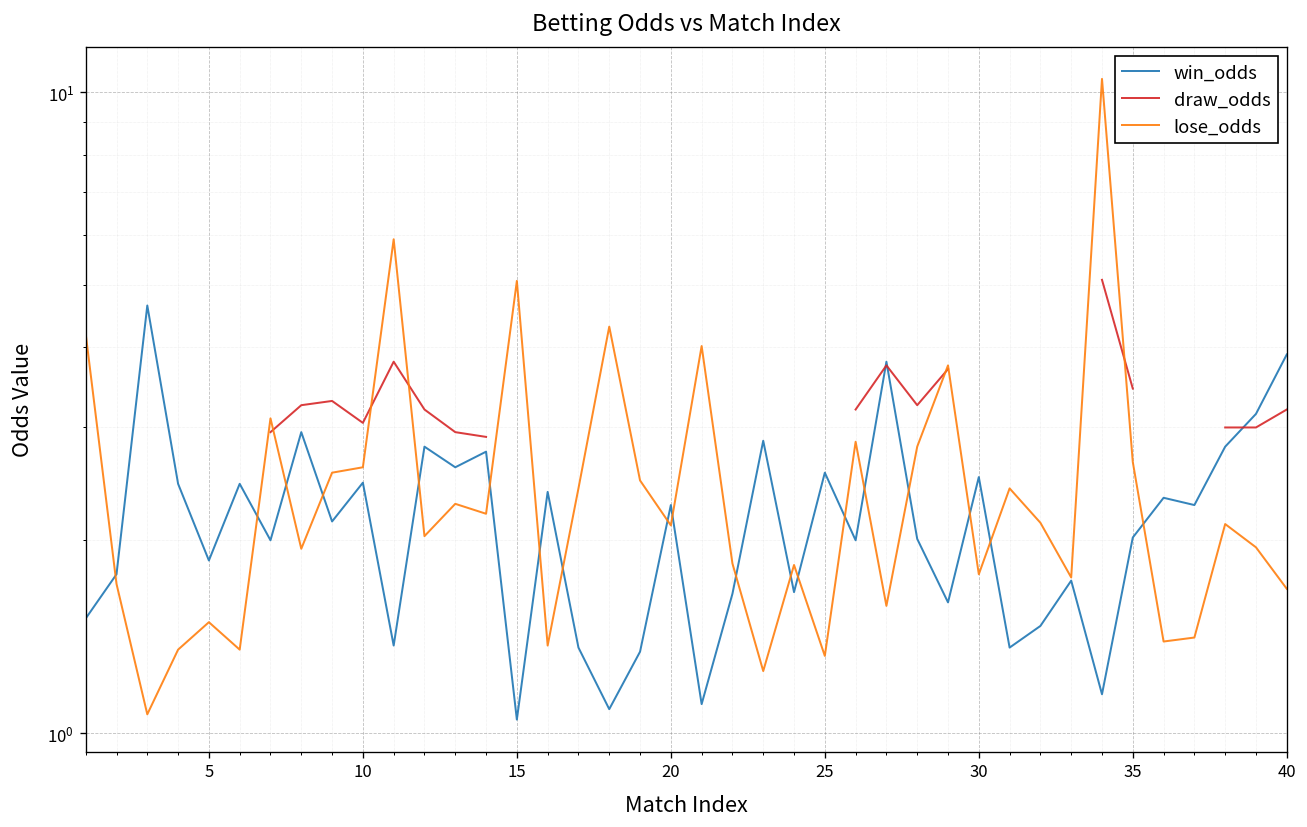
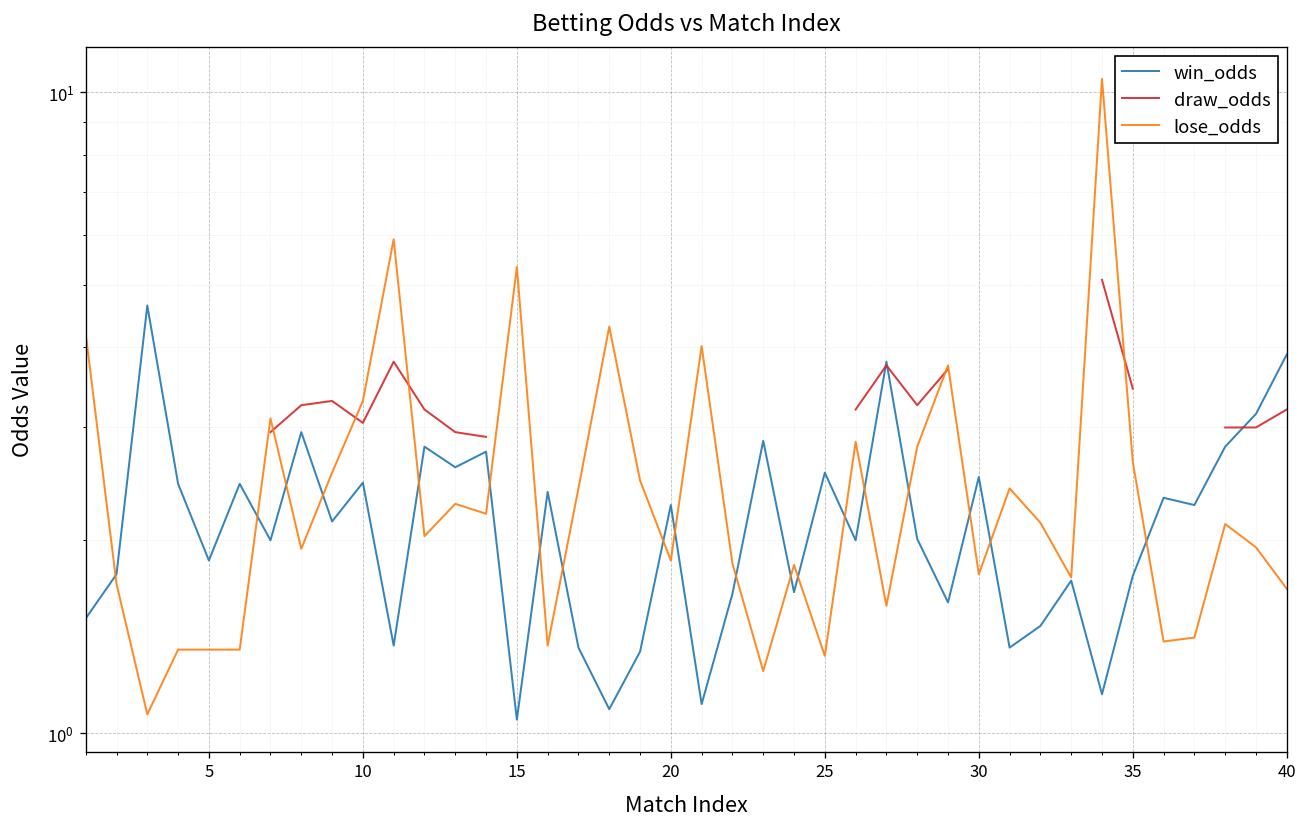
lose_odds, 5: 1.49 -> 1.35
lose_odds, 10: 2.6 -> 3.3
lose_odds, 15: 5.1 -> 5.3
lose_odds, 20: 2.11 -> 1.86
win_odds, 35: 2.02 -> 1.76
